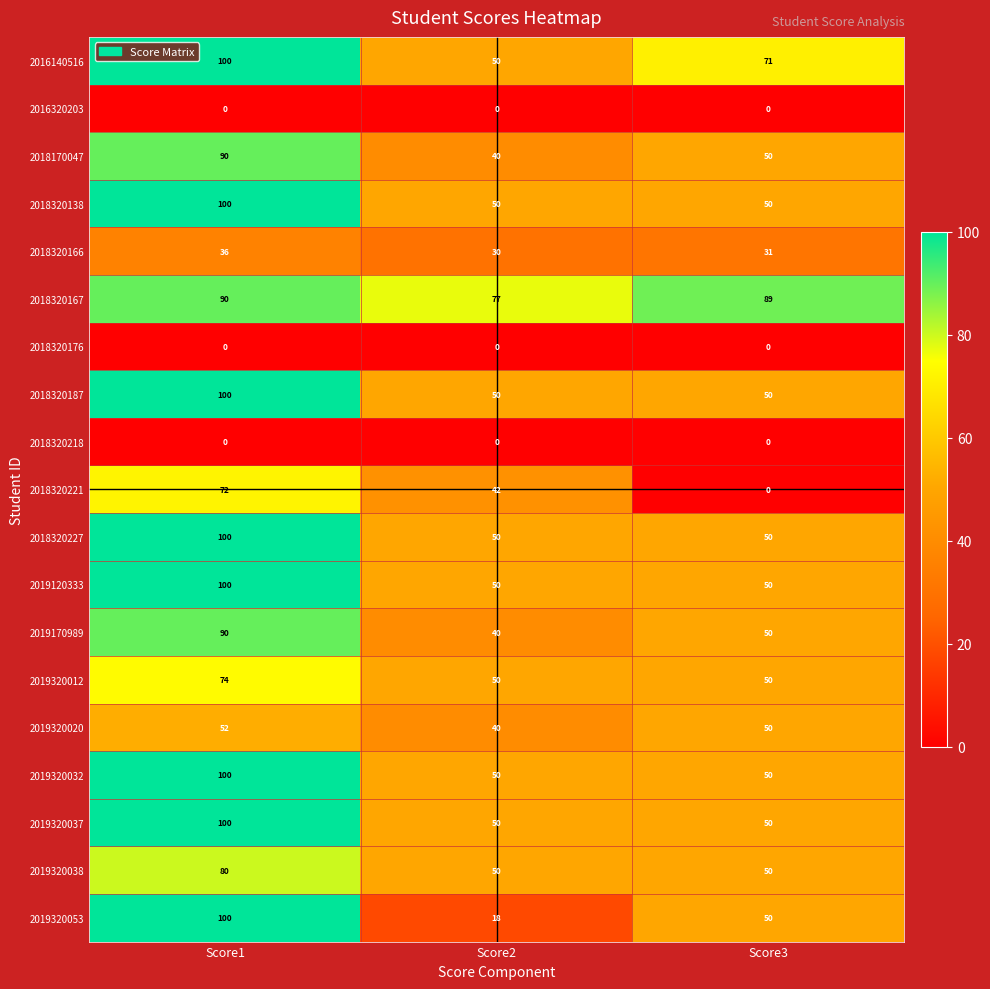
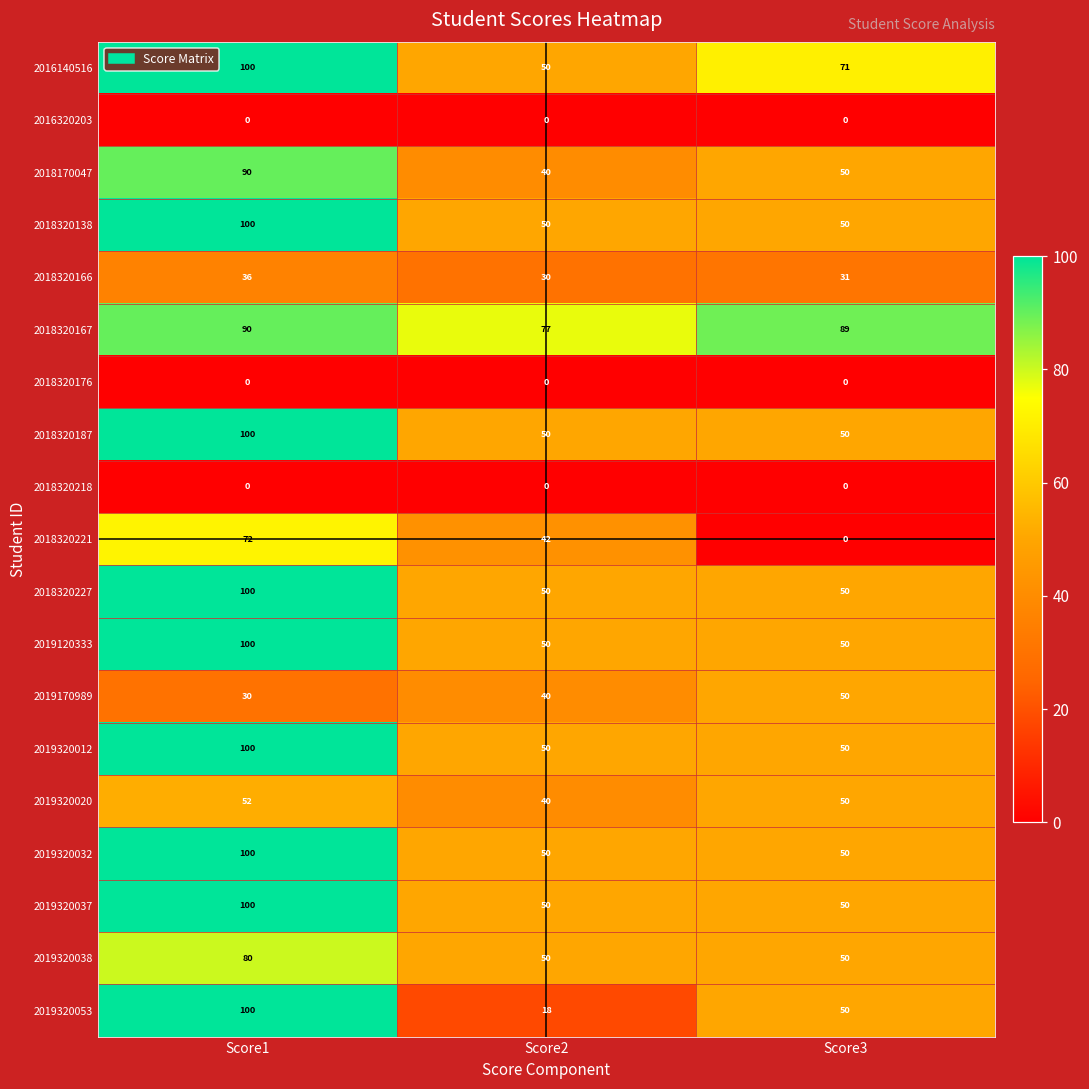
2019170989, Score1: 90 -> 30
2019320012, Score1: 74 -> 100
